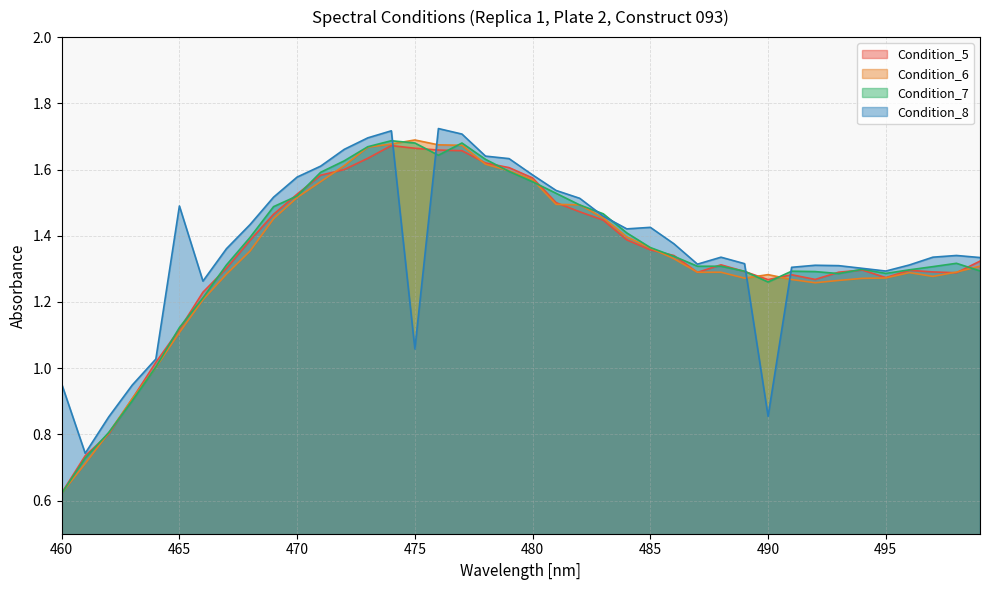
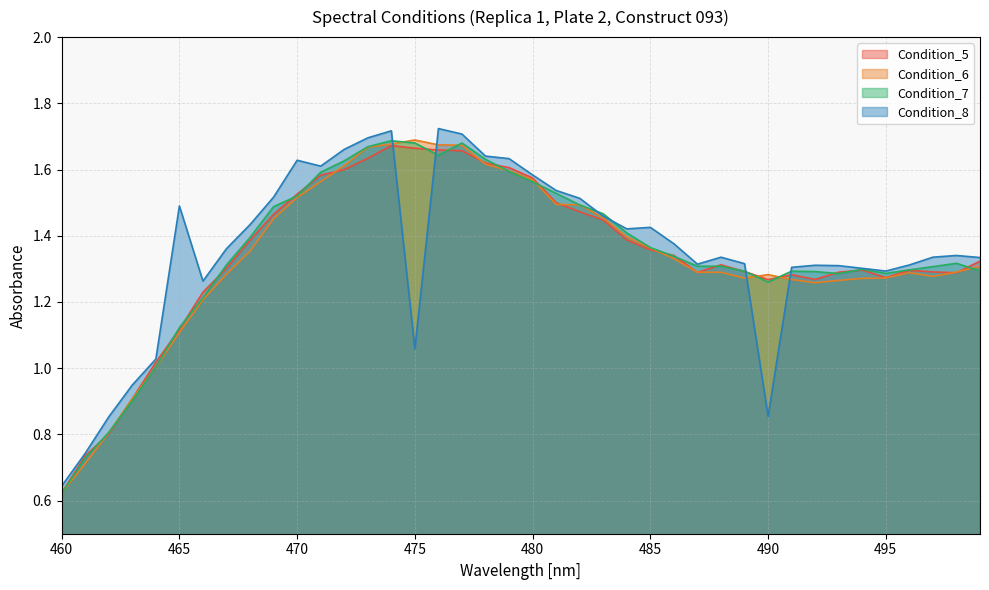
Condition_8, 460: 0.95 -> 0.64
Condition_8, 470: 1.58 -> 1.63
